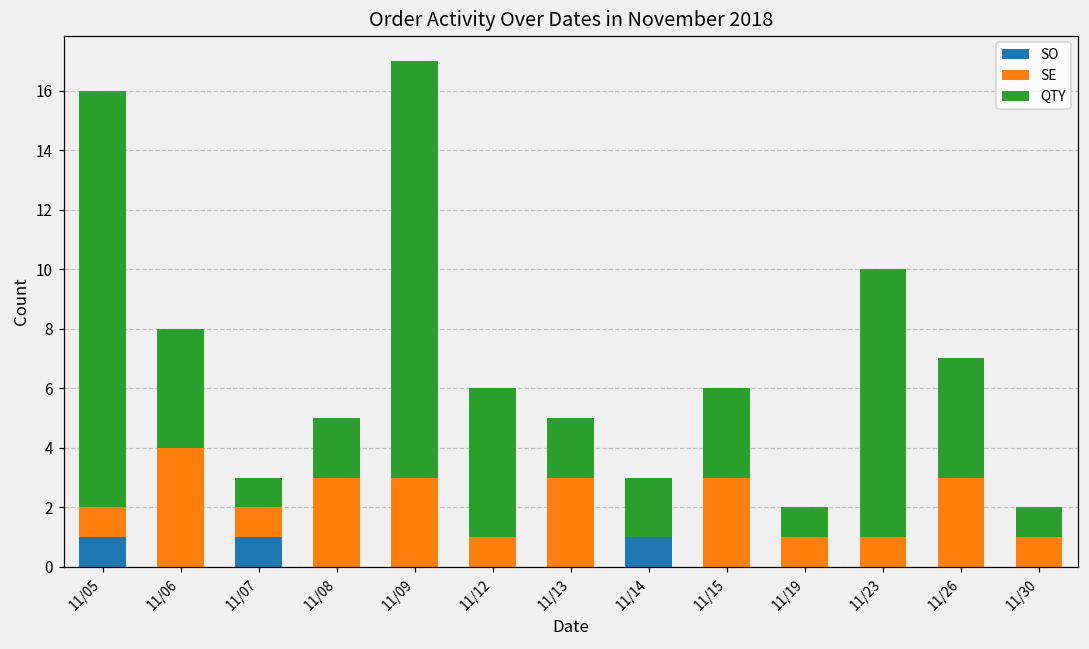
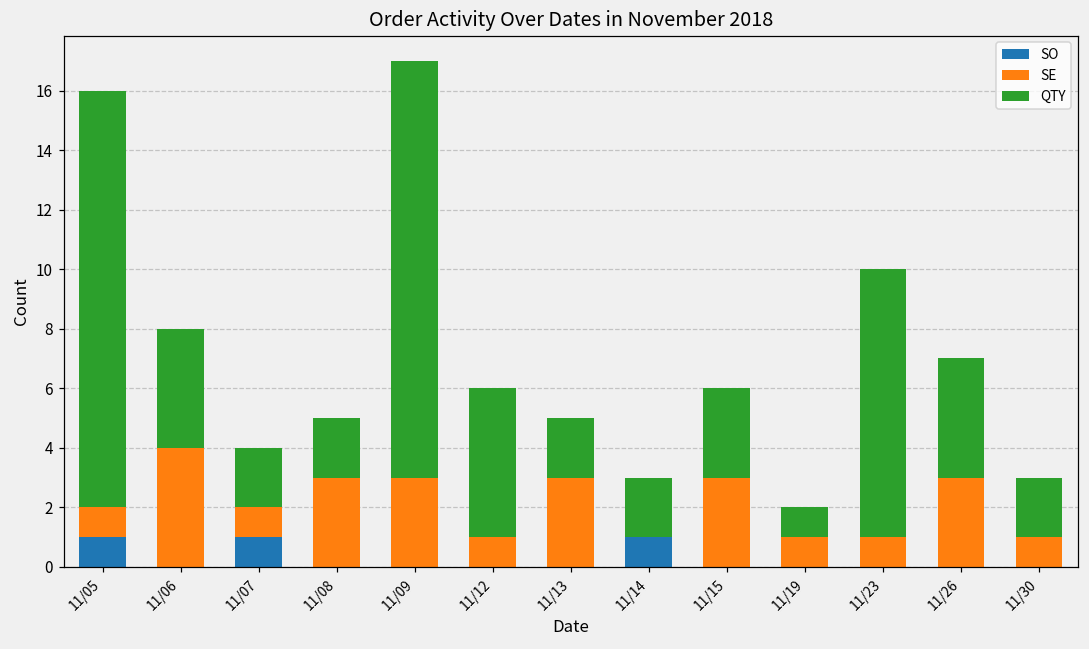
QTY, 11/07: 1 -> 2
QTY, 11/30: 1 -> 2
